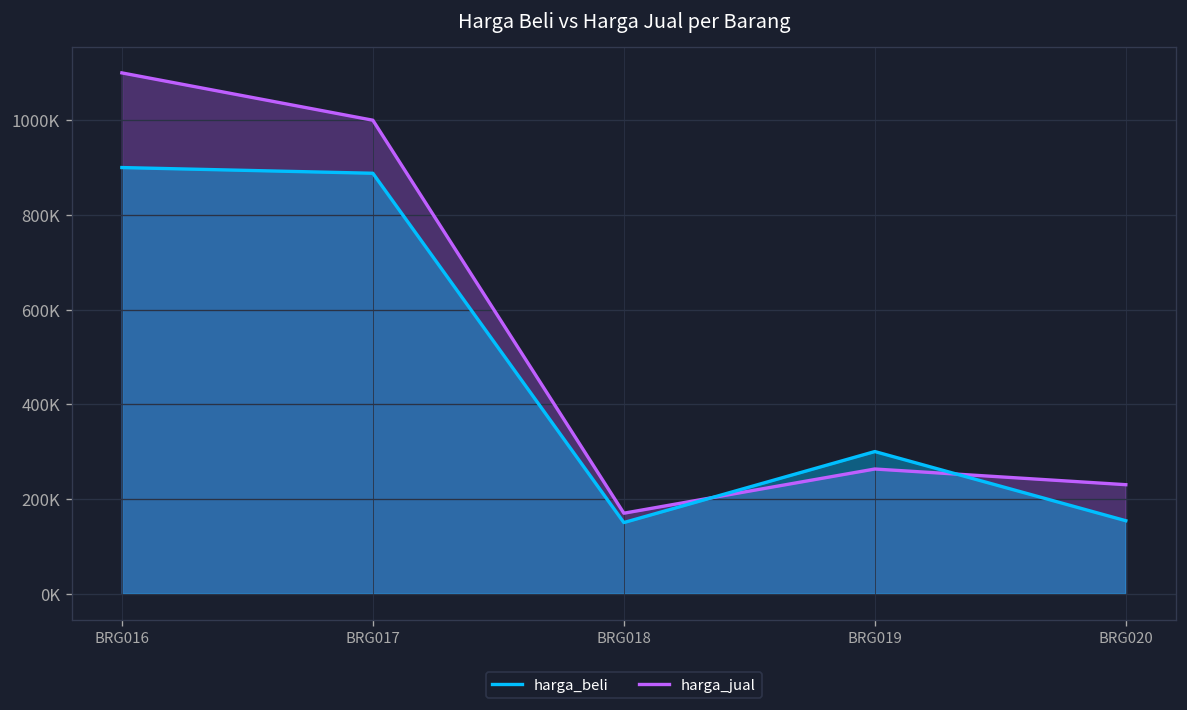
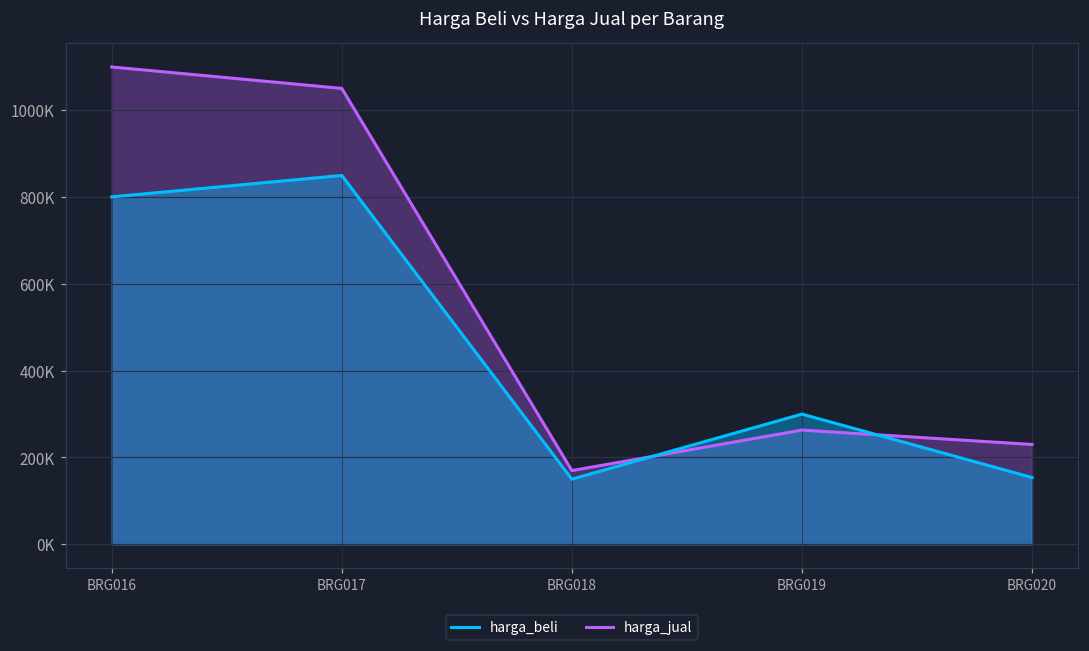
harga_beli, BRG016: 900000 -> 800000
harga_jual, BRG017: 1000000 -> 1050000
harga_beli, BRG017: 890000 -> 850000
